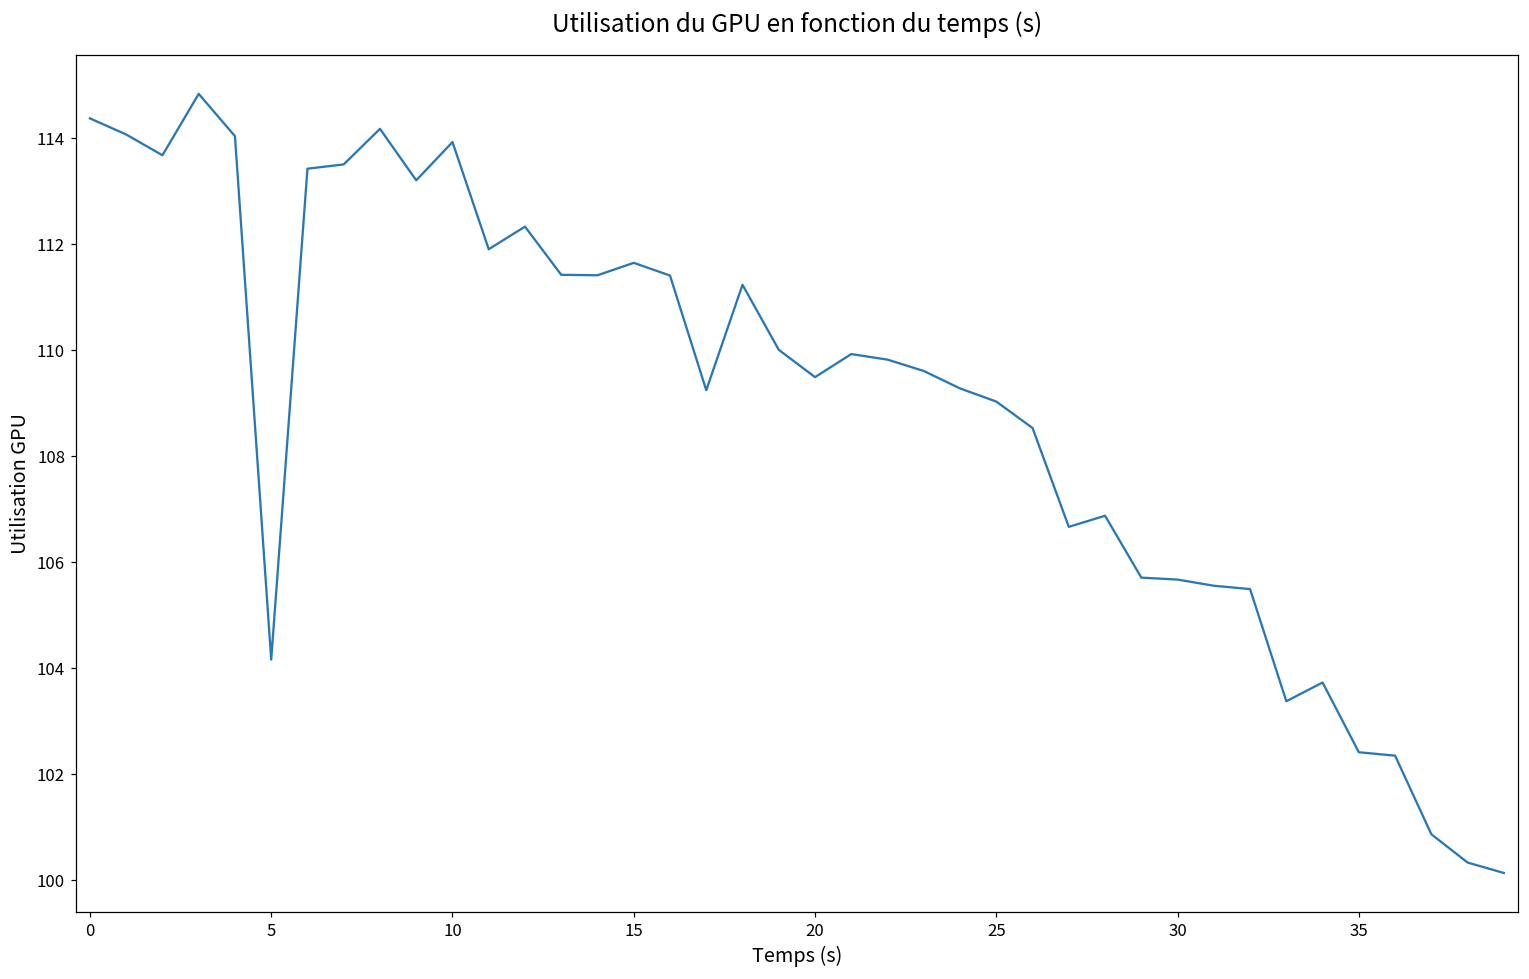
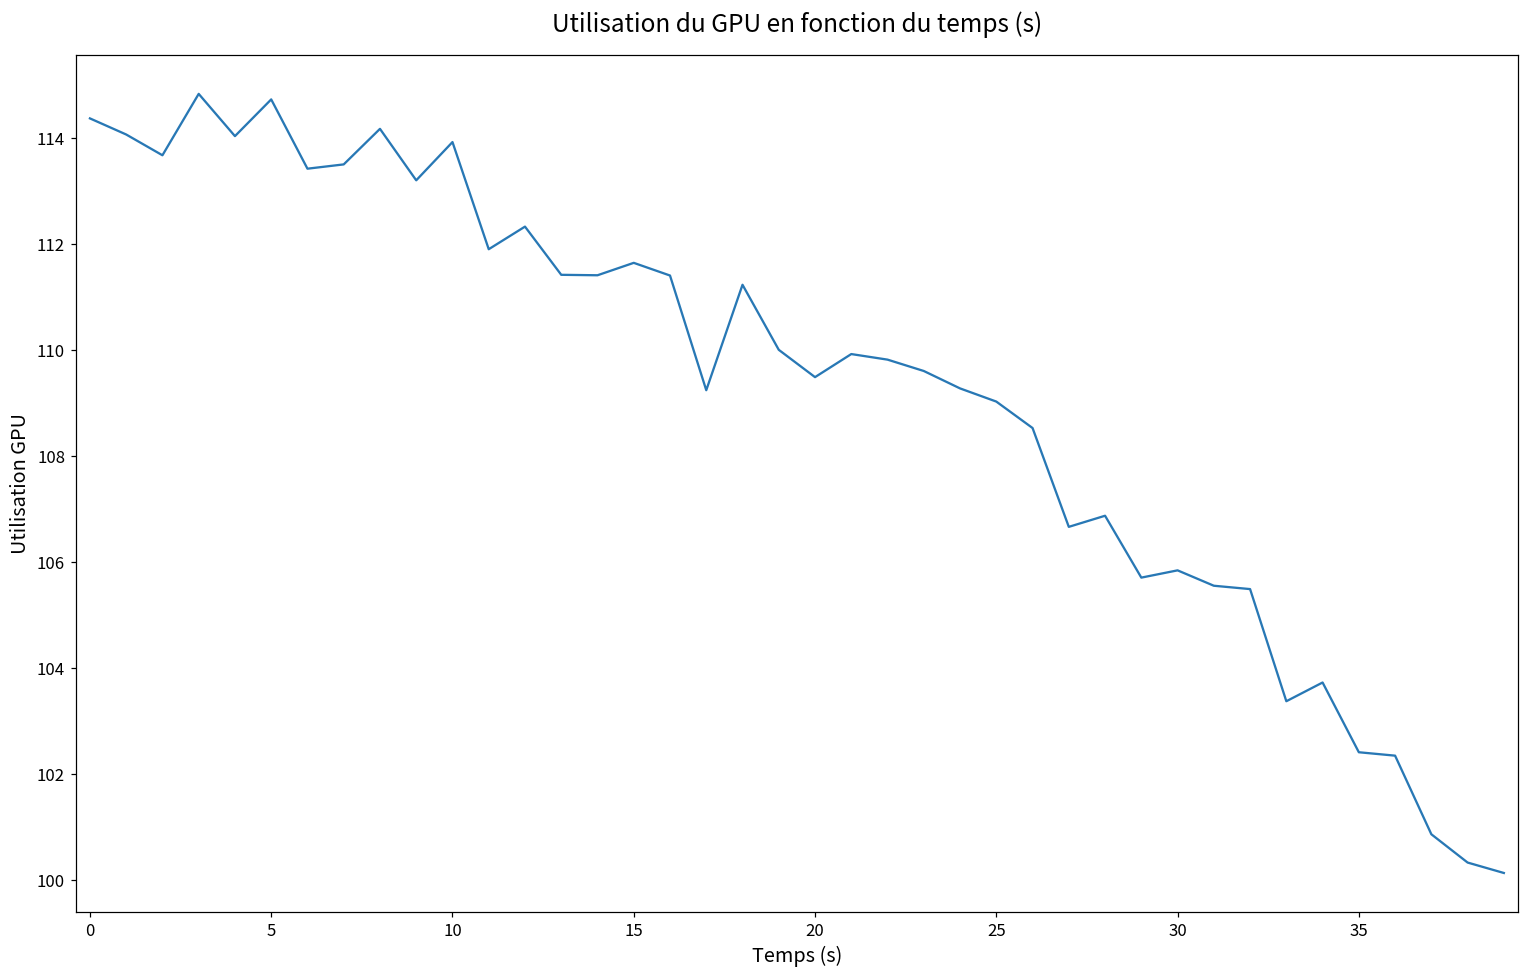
5: 104.2 -> 114.7
30: 105.7 -> 105.8
